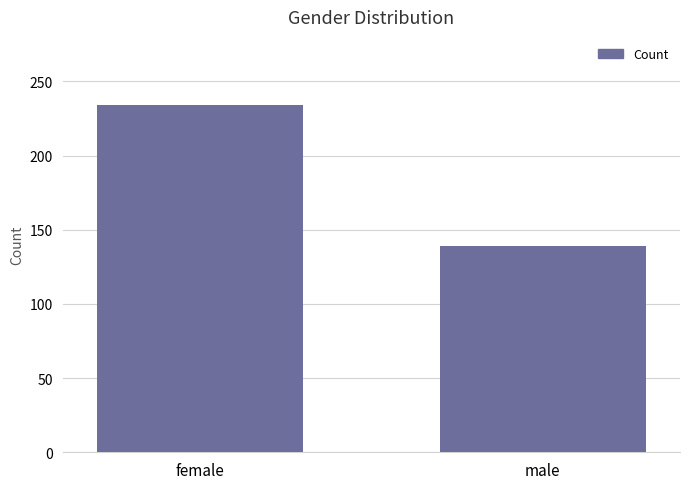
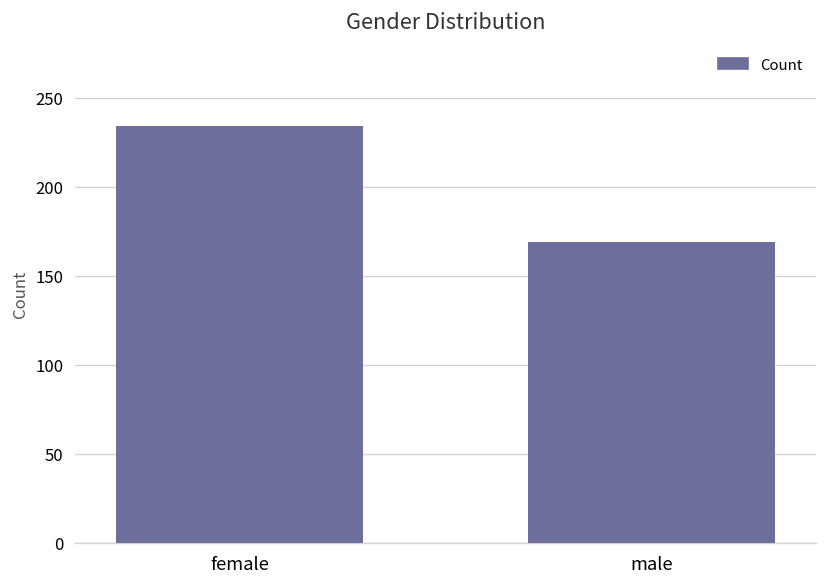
male: 139 -> 169
